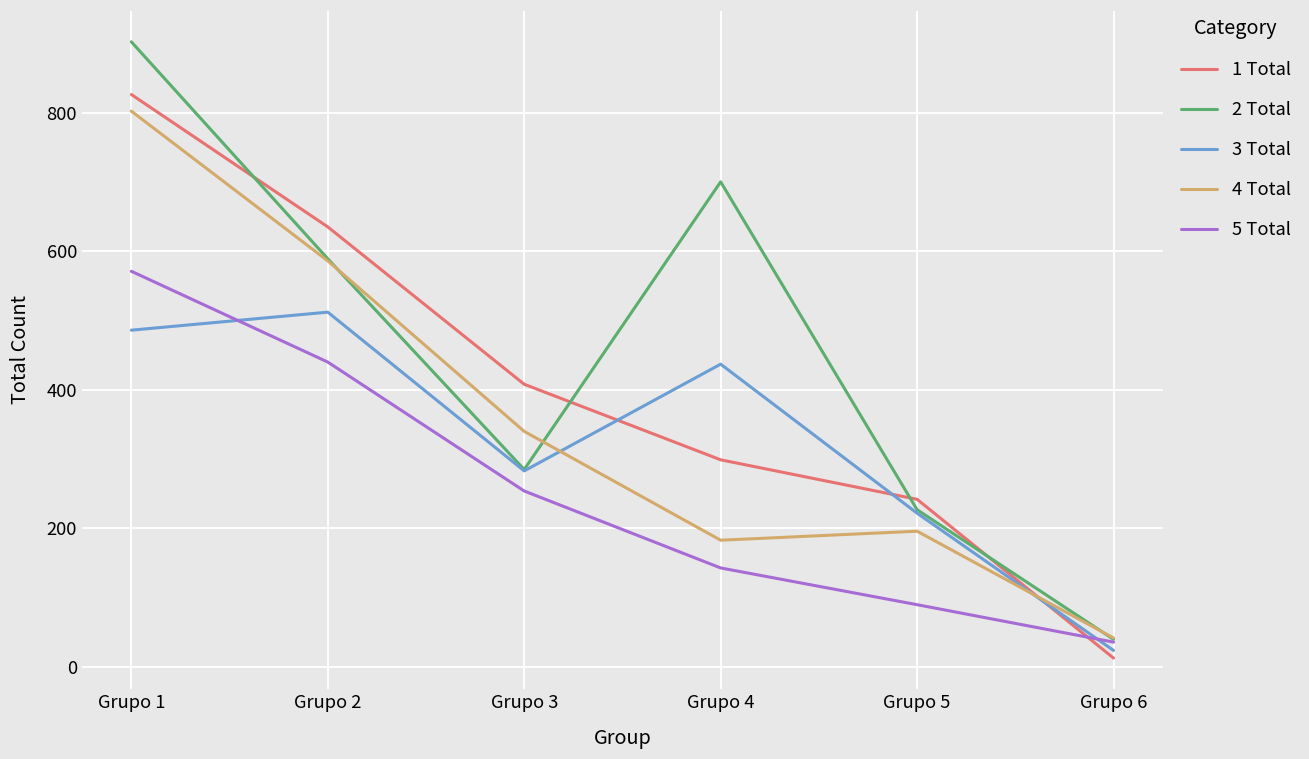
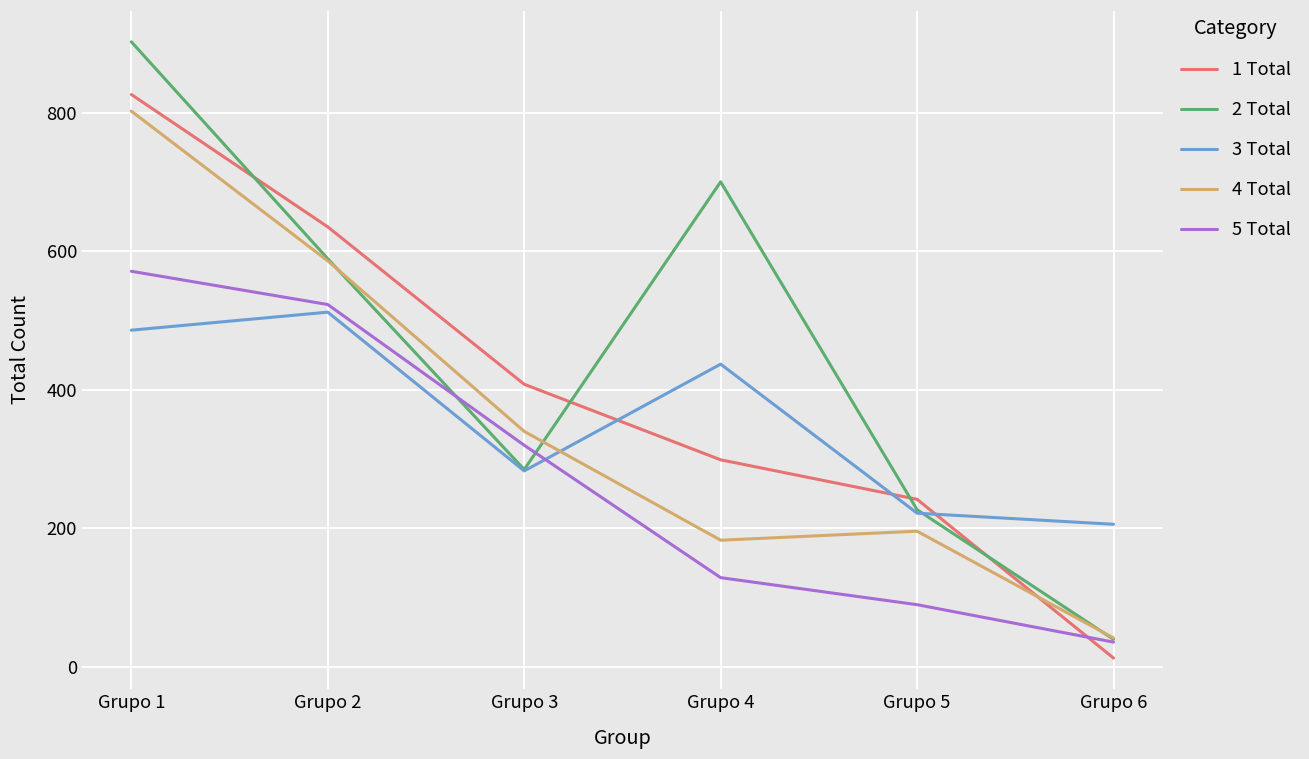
5 Total, Grupo 2: 440 -> 520
5 Total, Grupo 3: 250 -> 320
5 Total, Grupo 4: 140 -> 130
3 Total, Grupo 6: 20 -> 210
